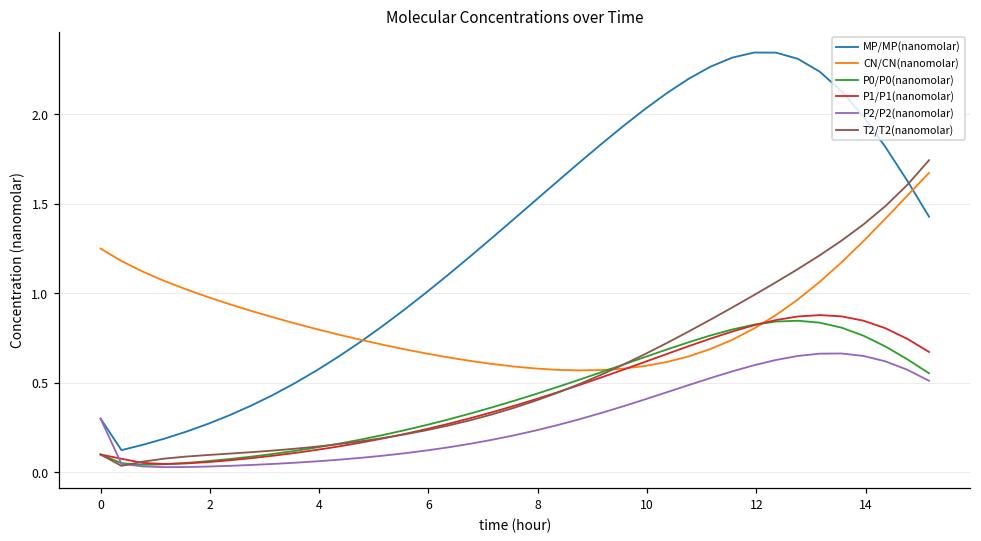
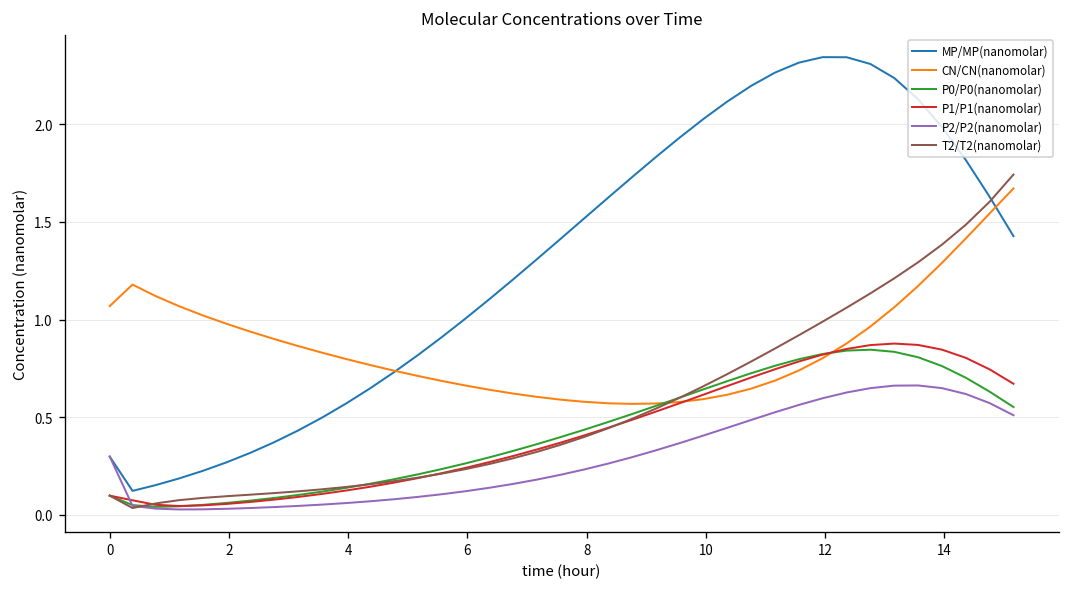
CN/CN(nanomolar), 0: 1.25 -> 1.07
